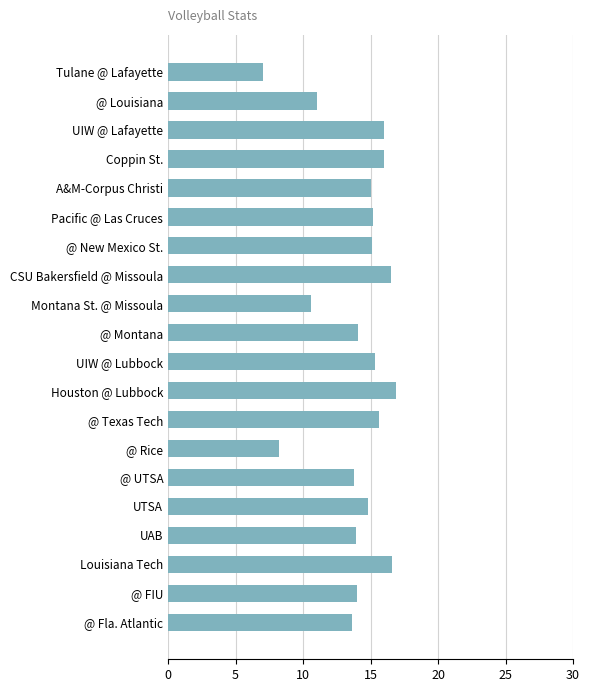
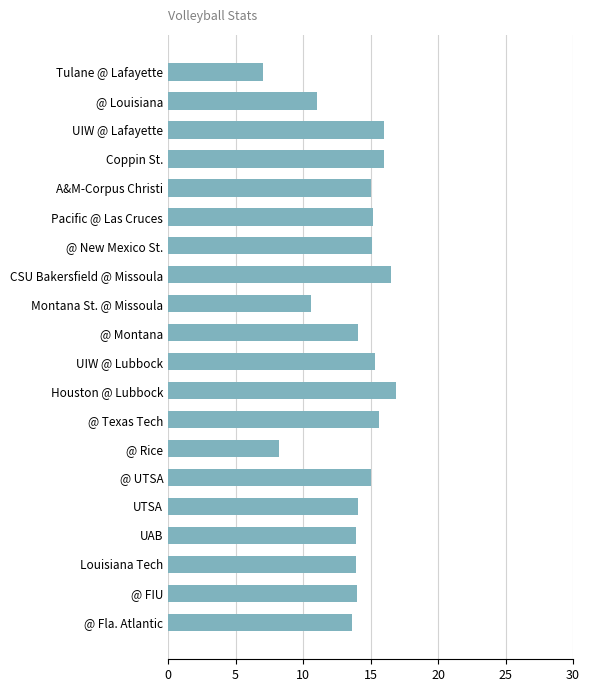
@ UTSA: 13.8 -> 15.0
UTSA: 14.8 -> 14.1
Louisiana Tech: 16.6 -> 13.9
